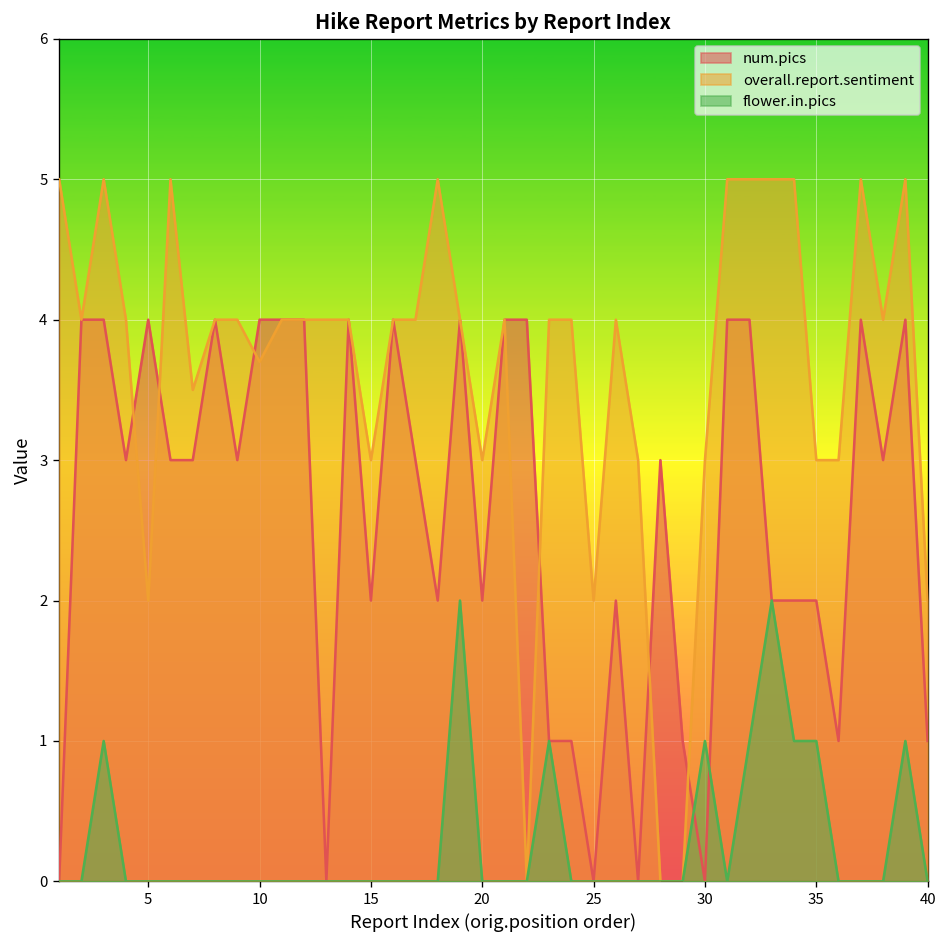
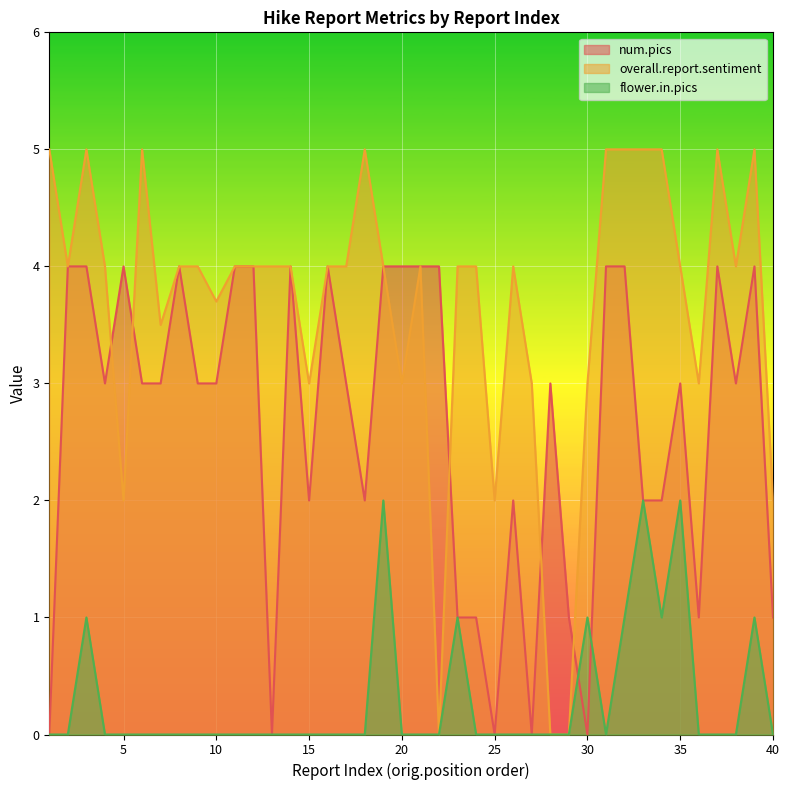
num.pics, 10: 4 -> 3
num.pics, 20: 2 -> 4
num.pics, 35: 2 -> 3
overall.report.sentiment, 35: 3 -> 4
flower.in.pics, 35: 1 -> 2
